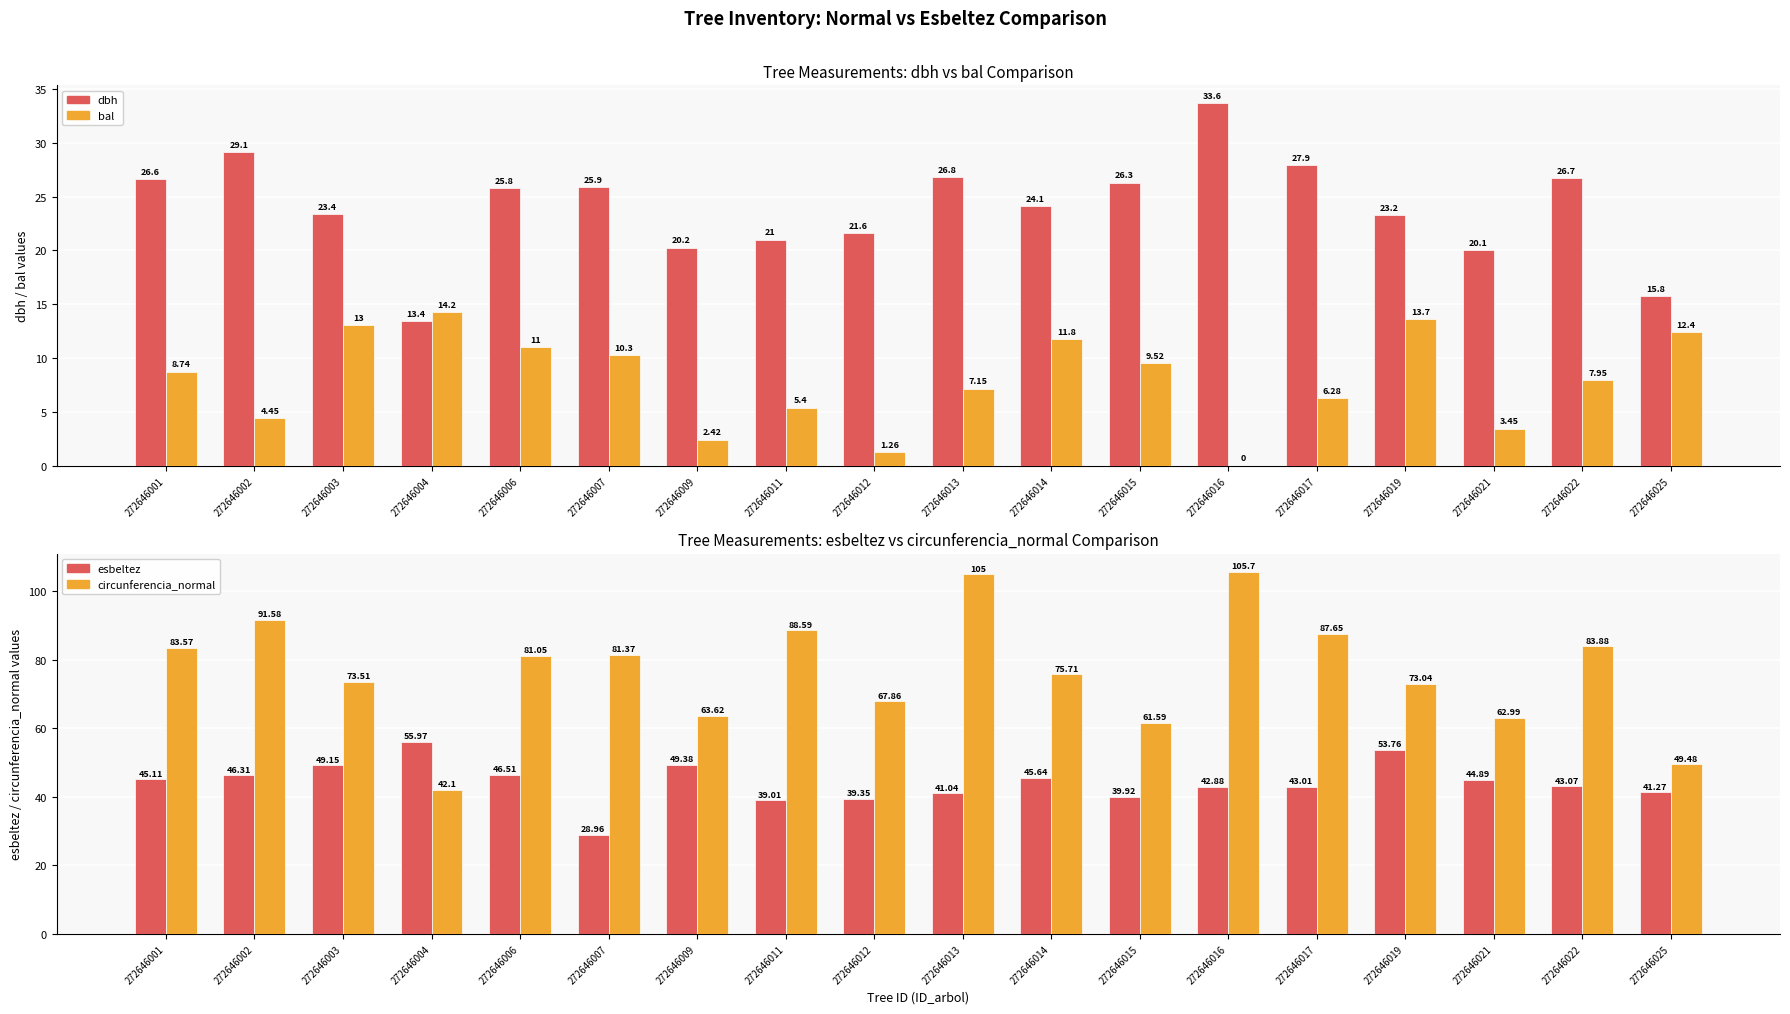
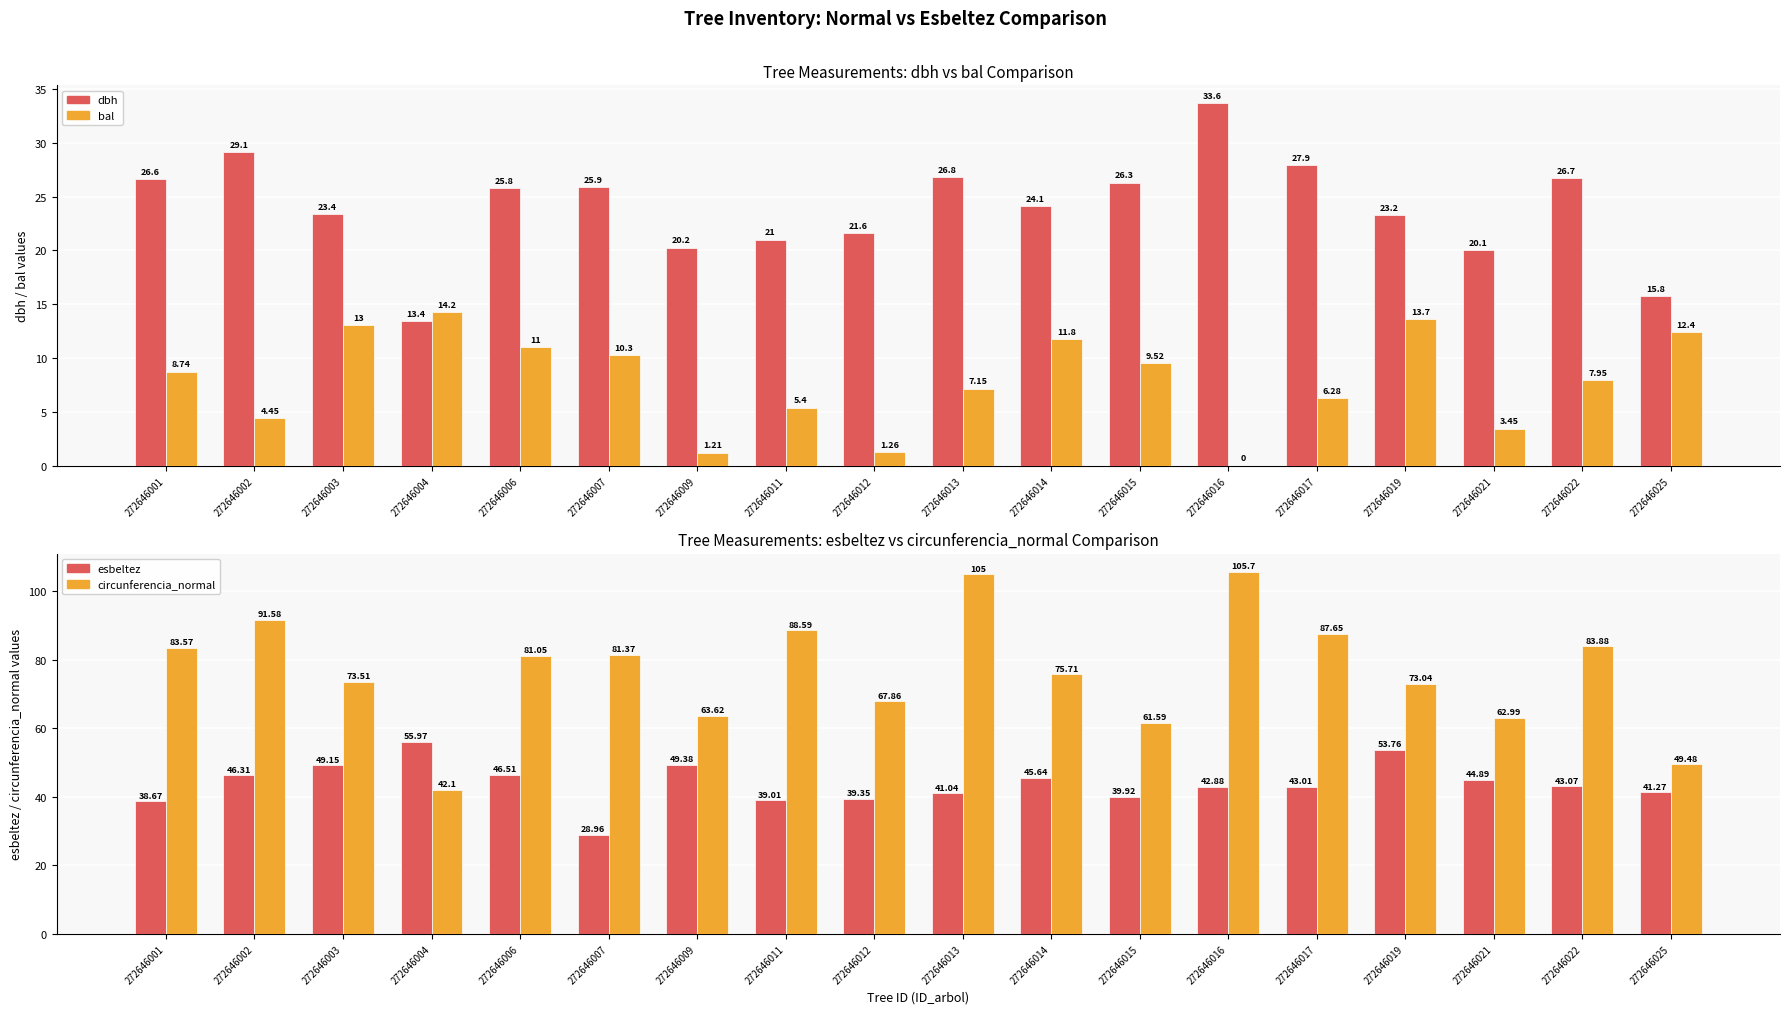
Tree Measurements: dbh vs bal Comparison, bal, 272646009: 2.42 -> 1.21
Tree Measurements: esbeltez vs circunferencia_normal Comparison, esbeltez, 272646001: 45.11 -> 38.67
